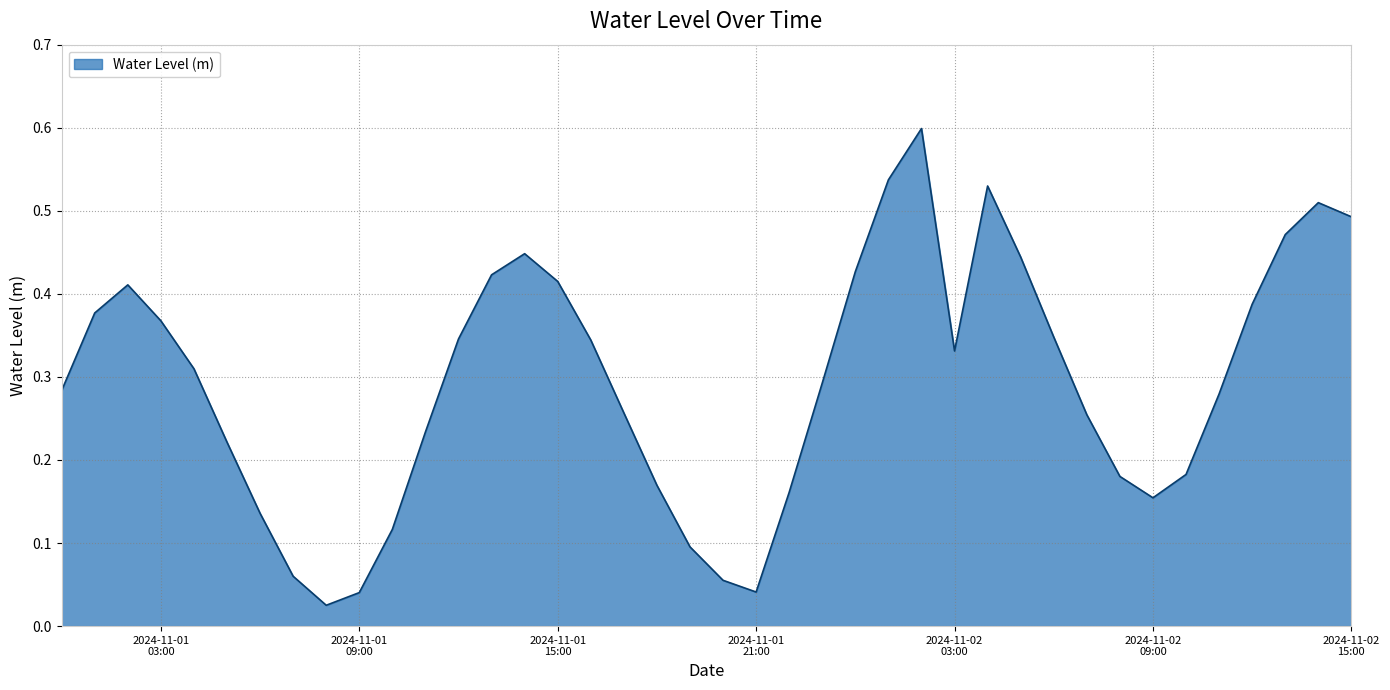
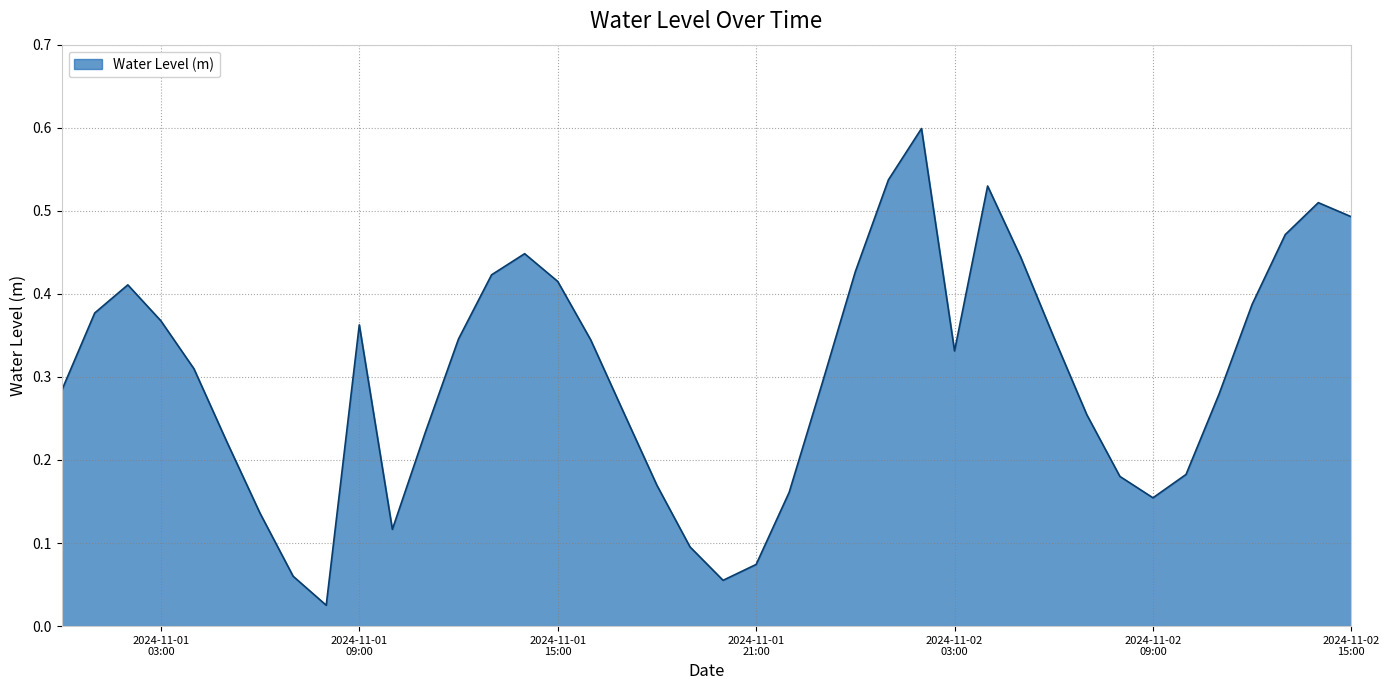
2024-11-01 09:00: 0.04 -> 0.36
2024-11-01 21:00: 0.04 -> 0.07
